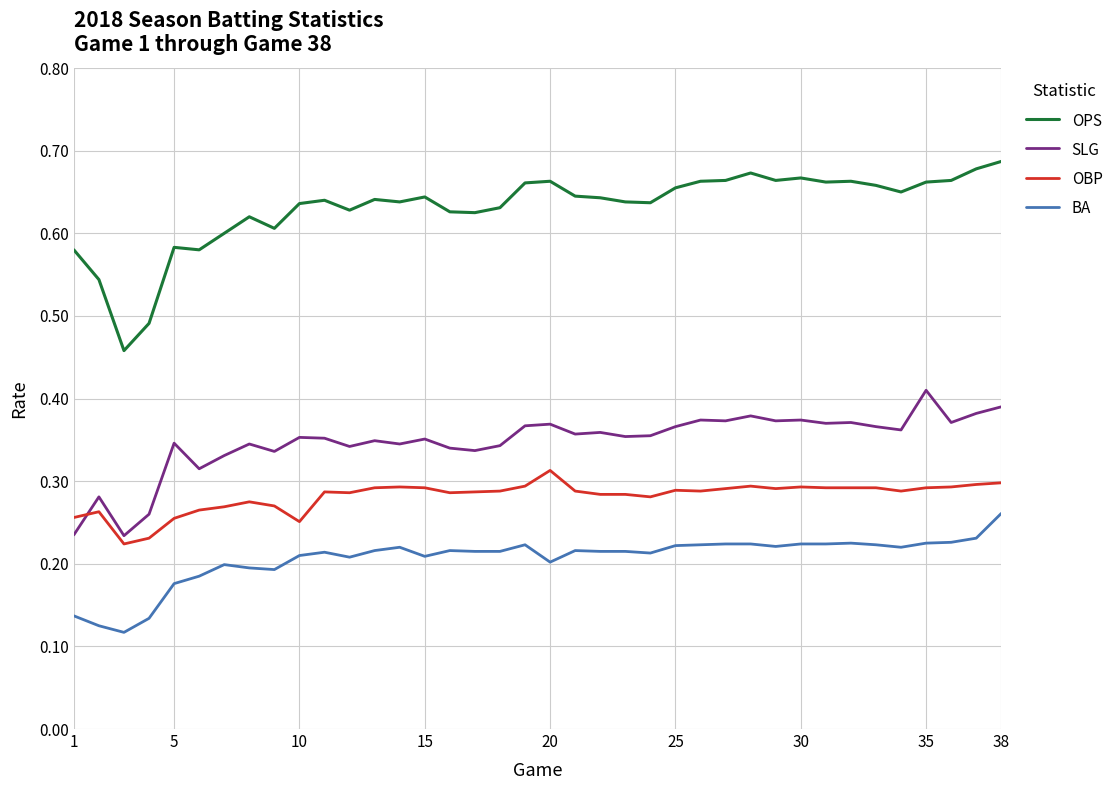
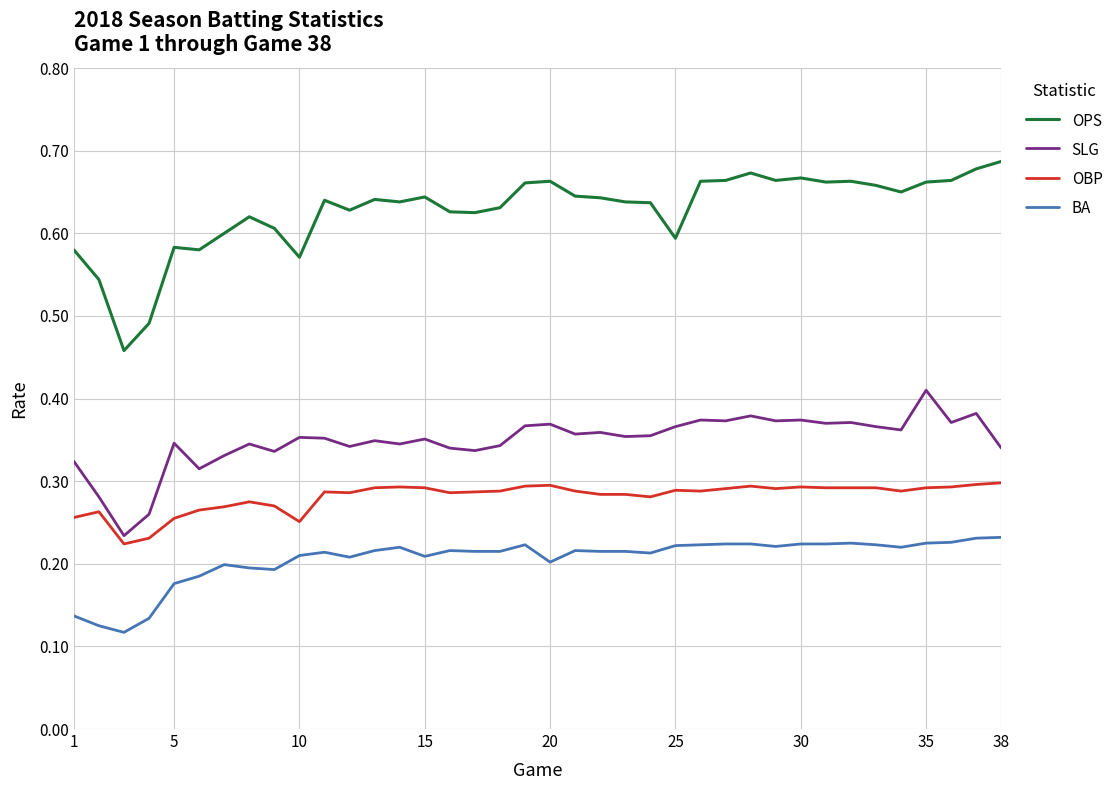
SLG, 1: 0.24 -> 0.32
OPS, 10: 0.64 -> 0.57
OBP, 20: 0.31 -> 0.30
OPS, 25: 0.66 -> 0.59
SLG, 38: 0.39 -> 0.34
BA, 38: 0.26 -> 0.23
